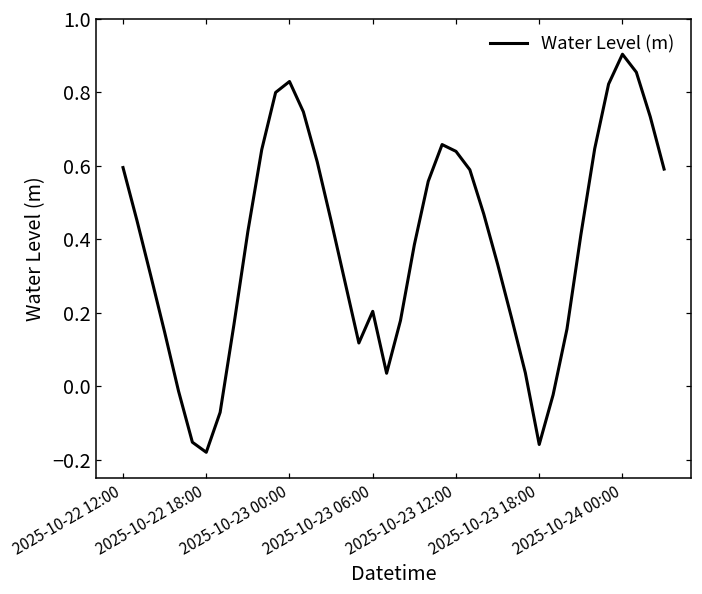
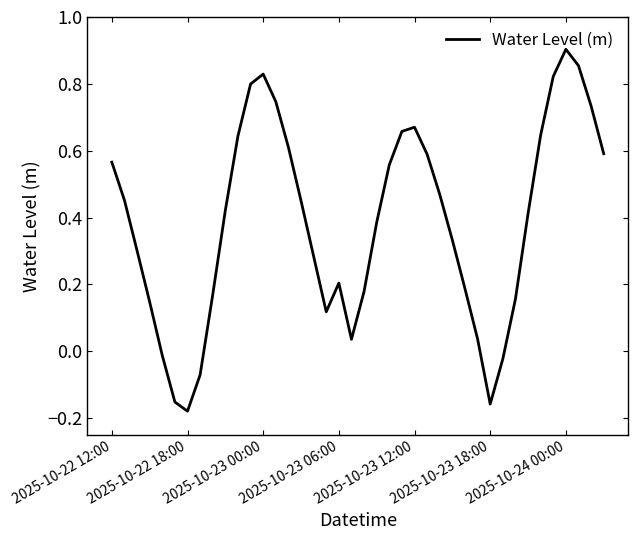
2025-10-22 12:00: 0.60 -> 0.57
2025-10-23 12:00: 0.64 -> 0.67
